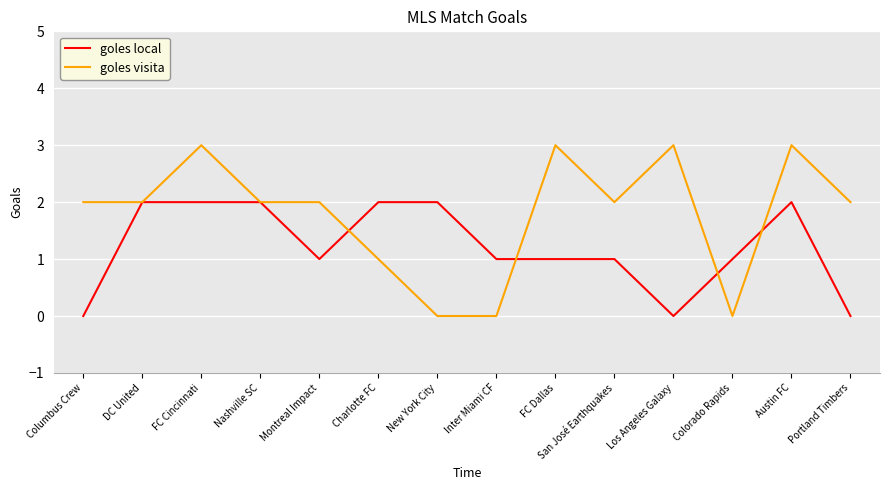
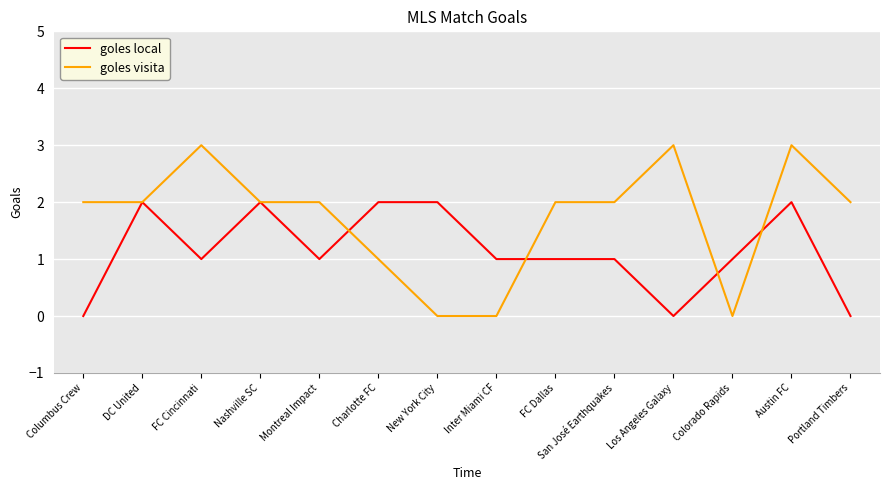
goles local, FC Cincinnati: 2 -> 1
goles visita, FC Dallas: 3 -> 2
